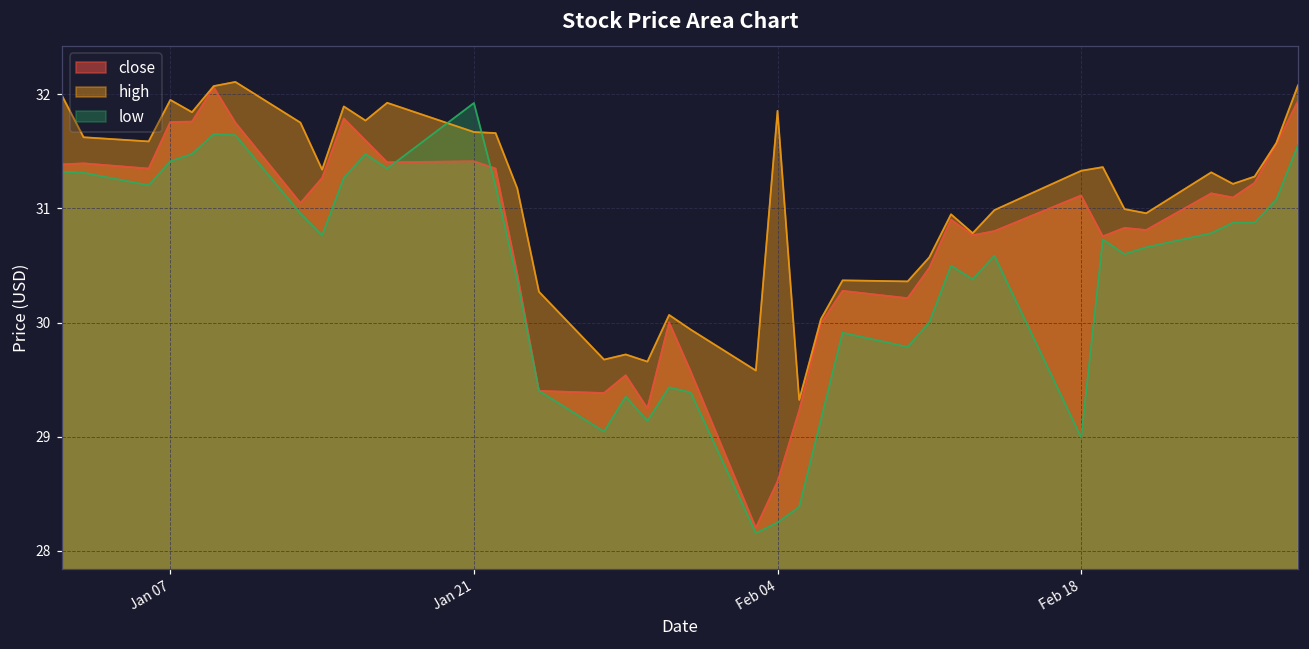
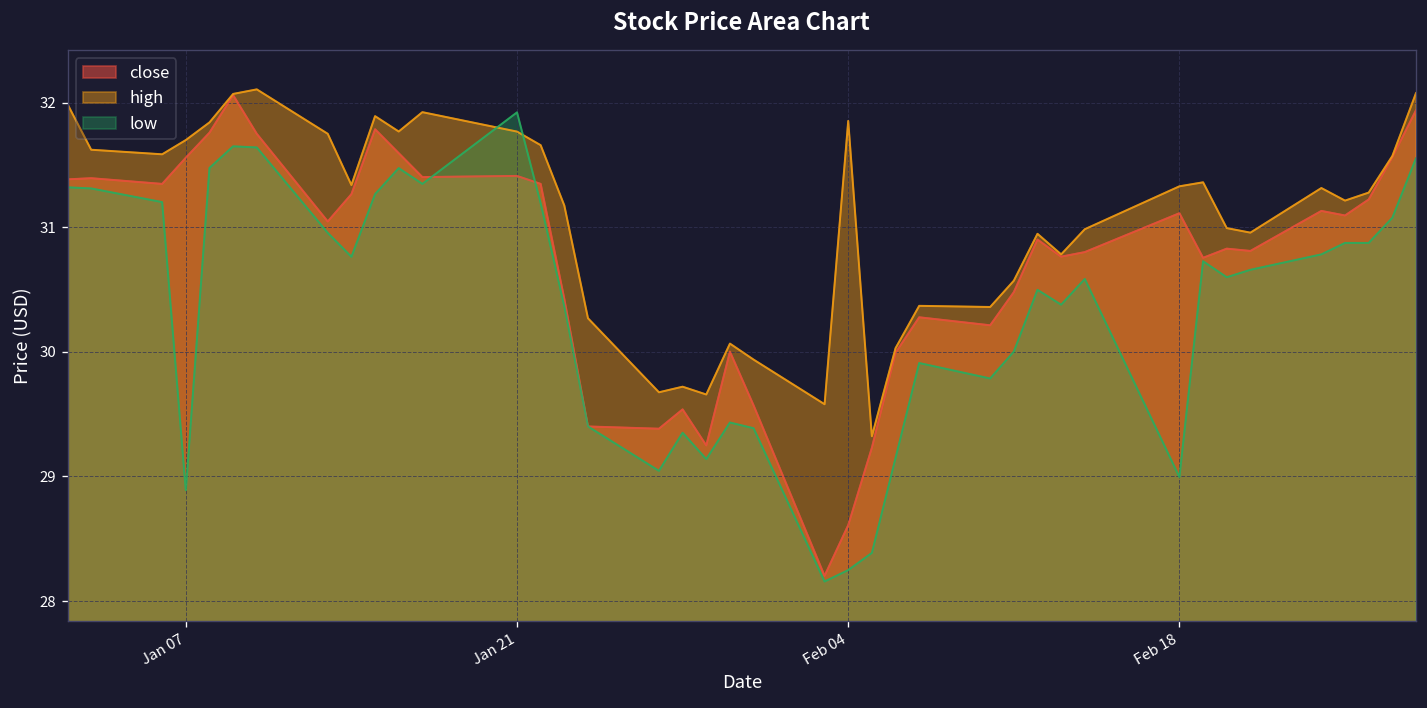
close, Jan 07: 31.76 -> 31.56
high, Jan 07: 31.95 -> 31.70
low, Jan 07: 31.41 -> 28.89
high, Jan 21: 31.67 -> 31.77
